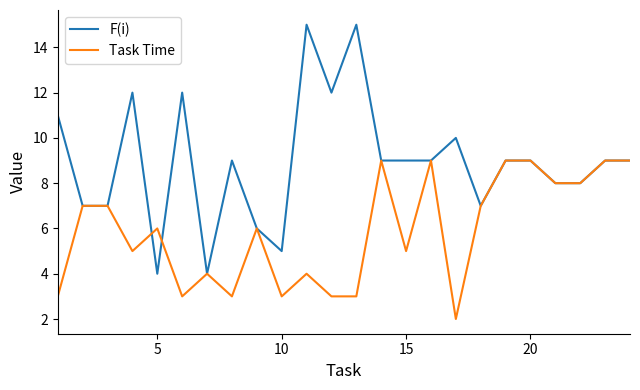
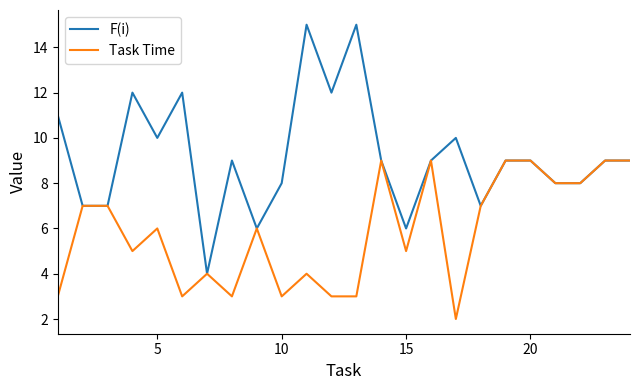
F(i), 5: 4 -> 10
F(i), 10: 5 -> 8
F(i), 15: 9 -> 6
